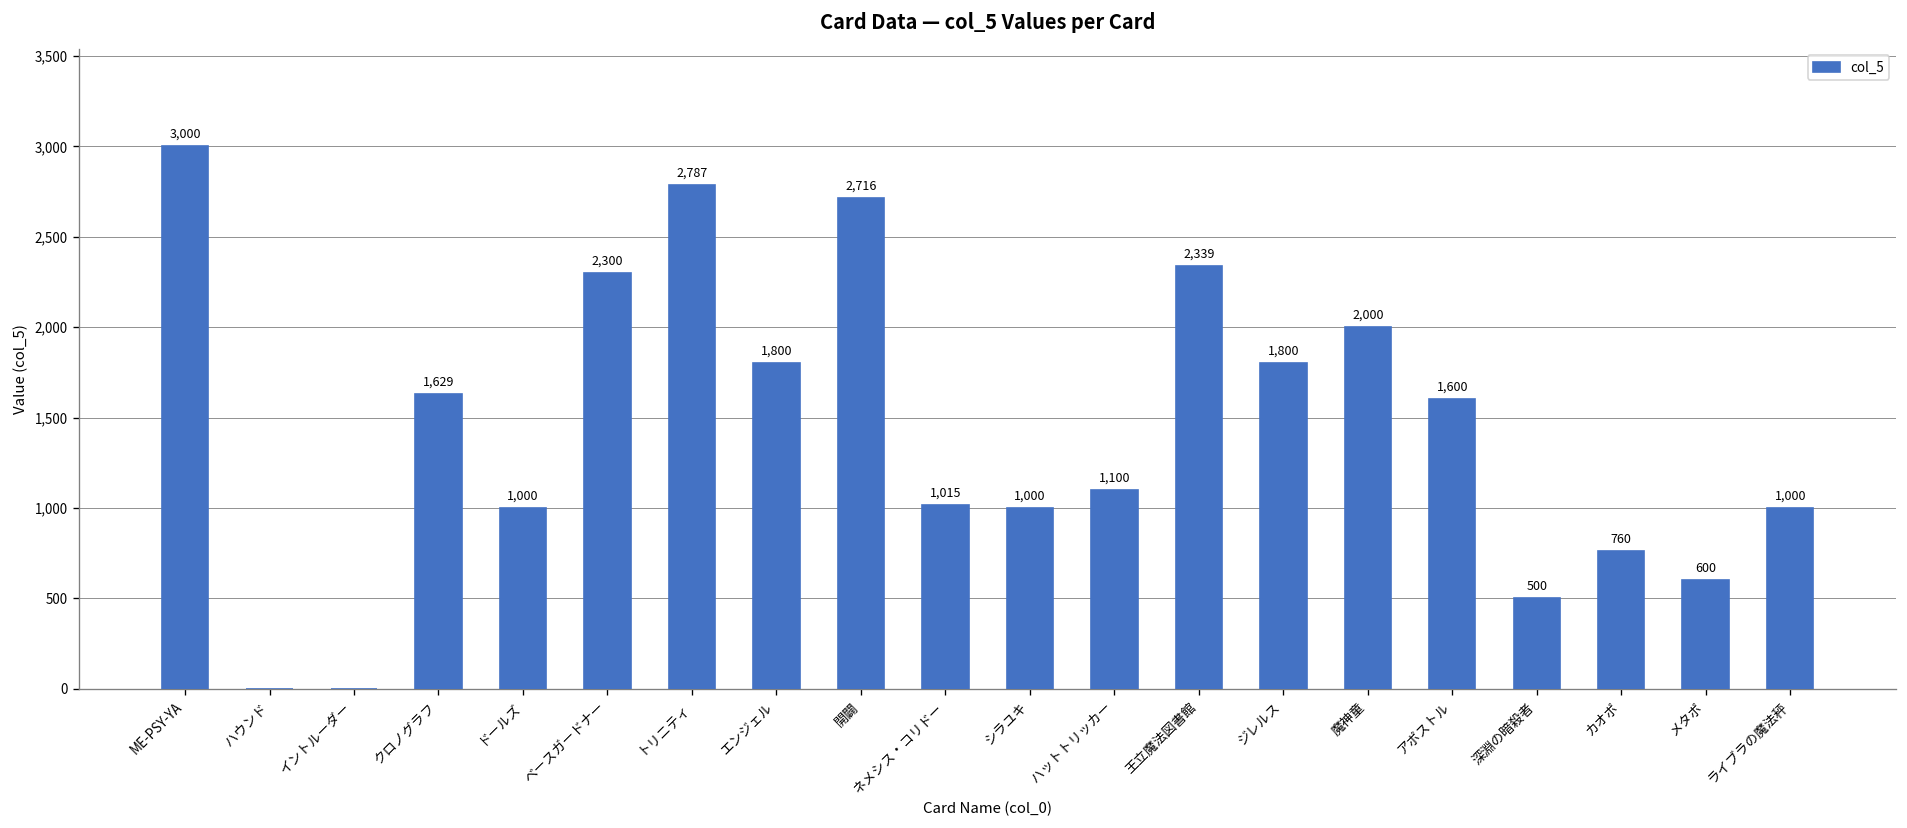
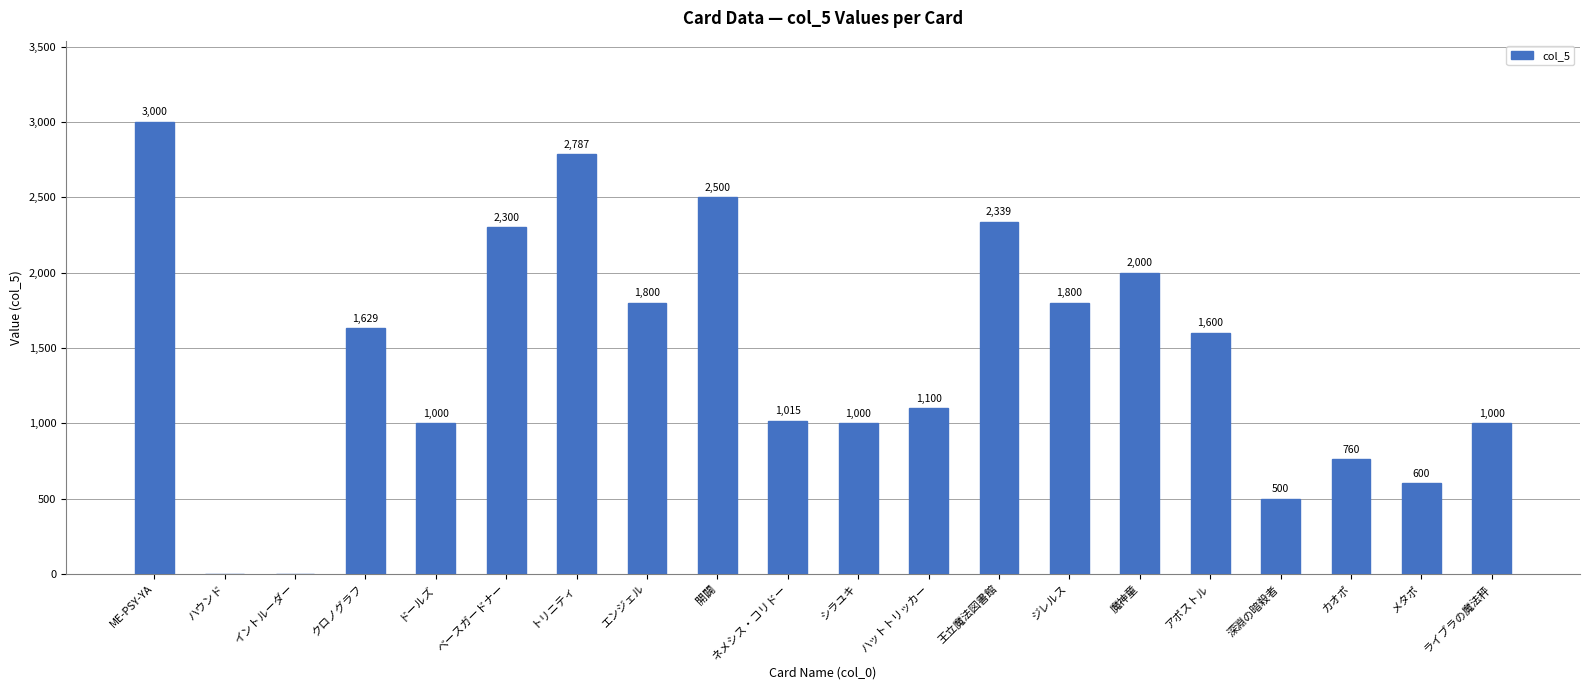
開闢: 2,716 -> 2,500
